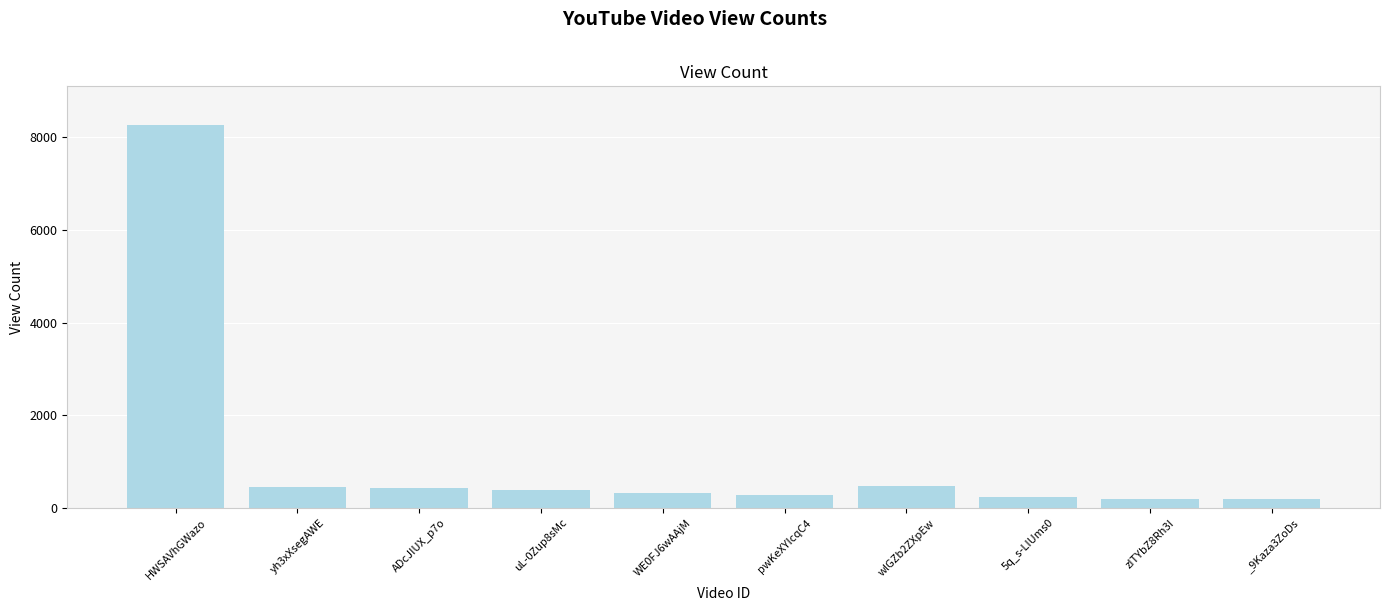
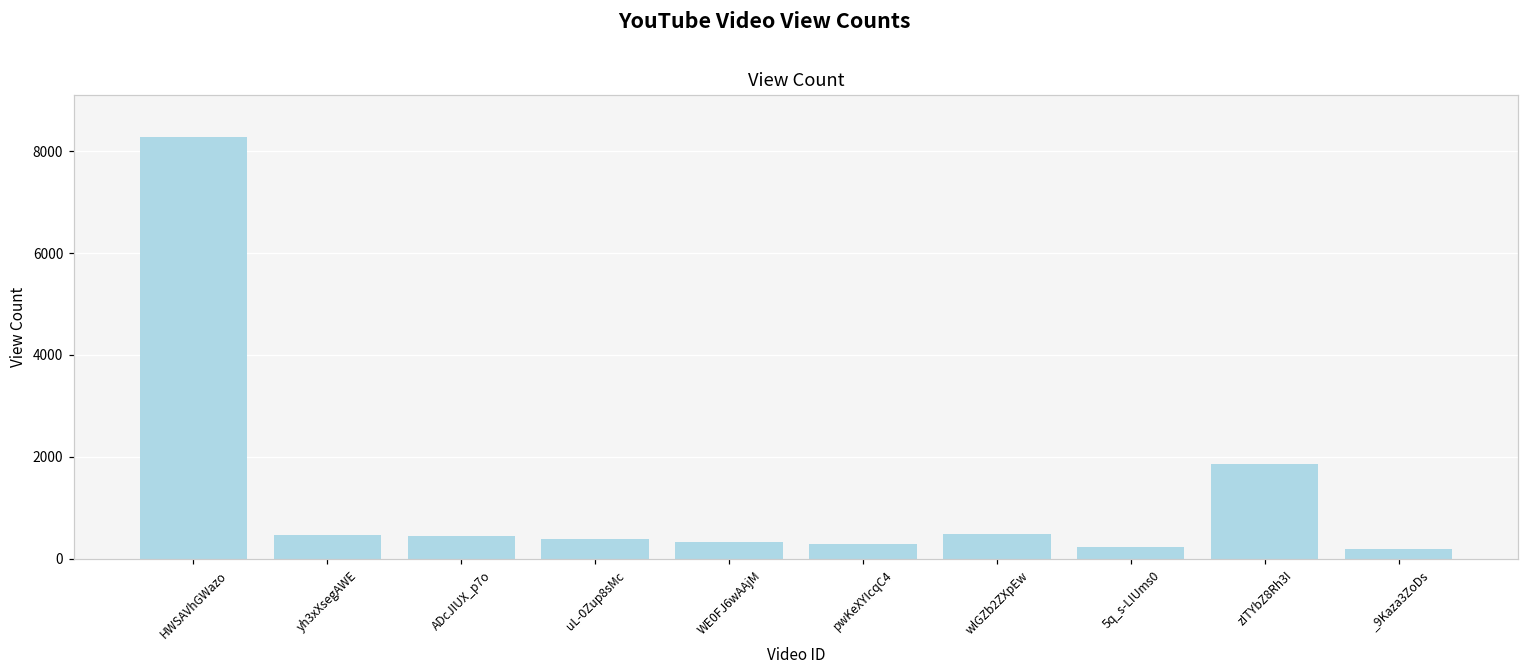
zITYbZ8Rh3I: 200 -> 1900
